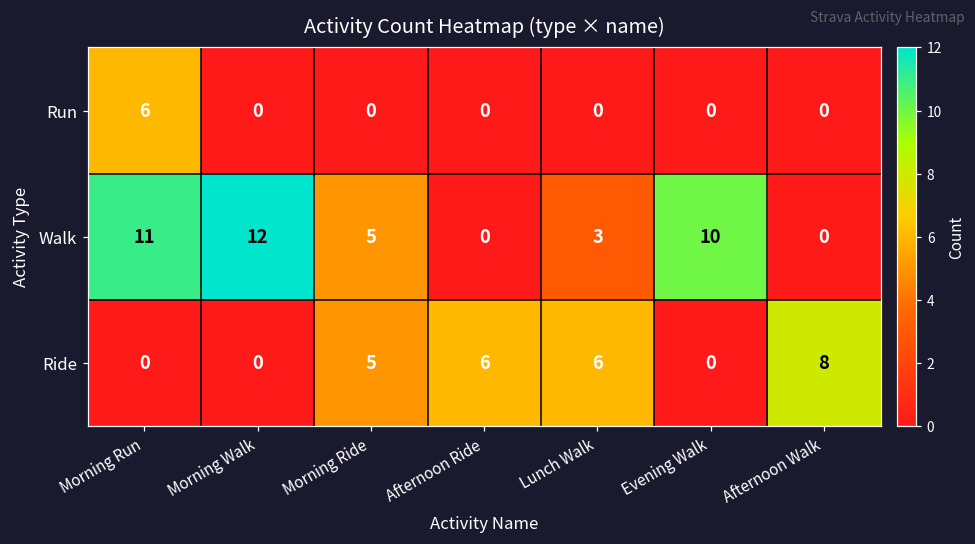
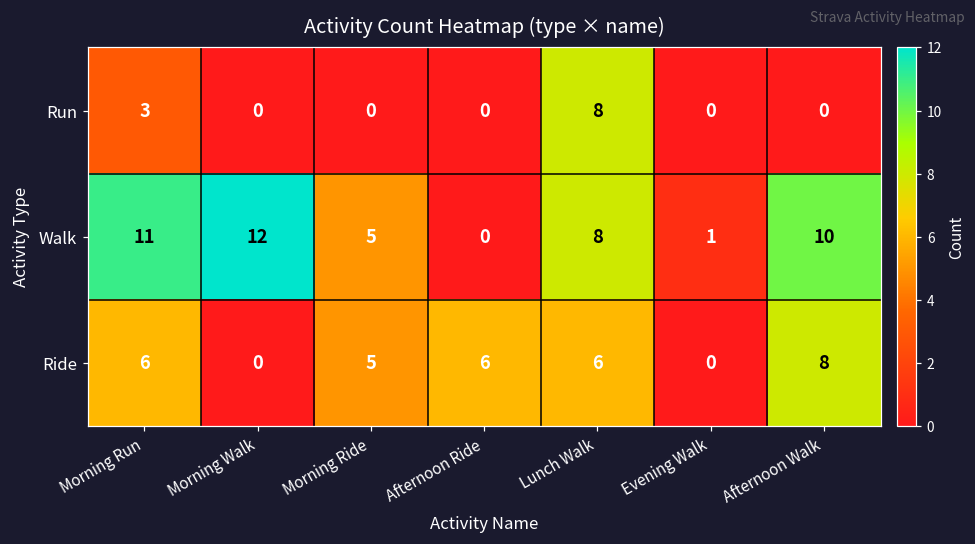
Run, Morning Run: 6 -> 3
Run, Lunch Walk: 0 -> 8
Walk, Lunch Walk: 3 -> 8
Walk, Evening Walk: 10 -> 1
Walk, Afternoon Walk: 0 -> 10
Ride, Morning Run: 0 -> 6
